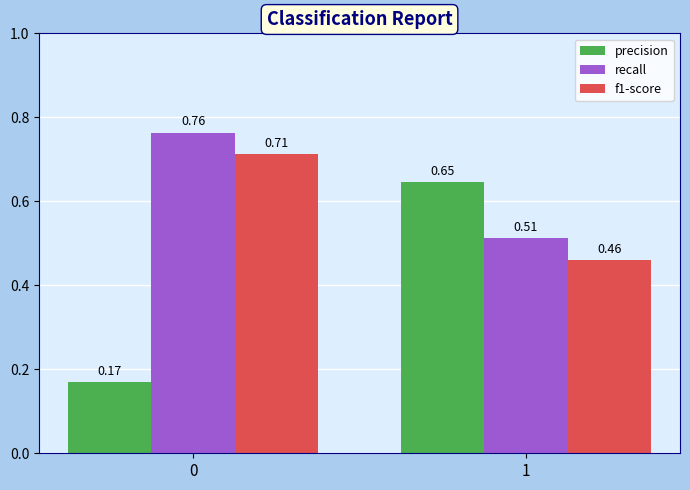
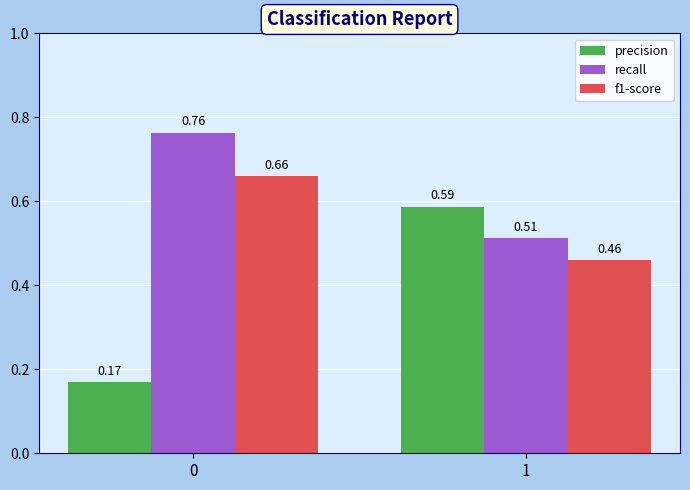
f1-score, 0: 0.71 -> 0.66
precision, 1: 0.65 -> 0.59
